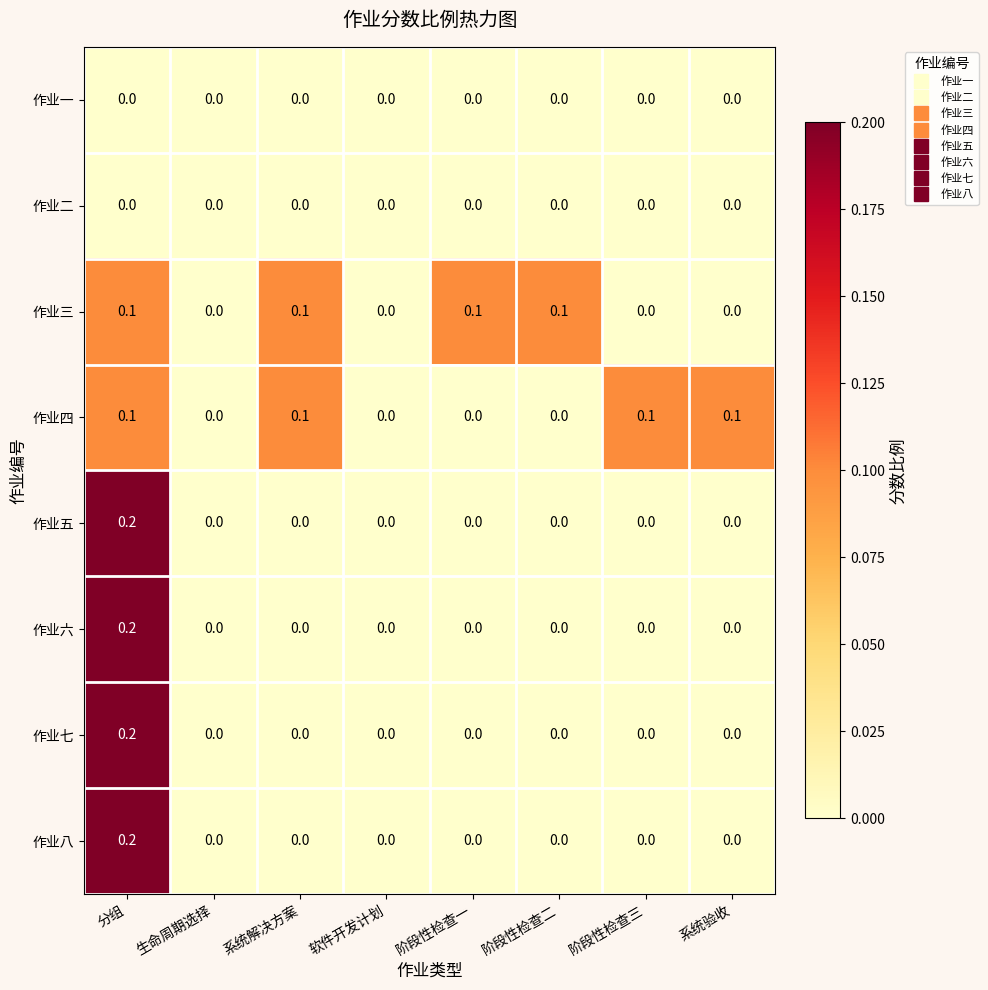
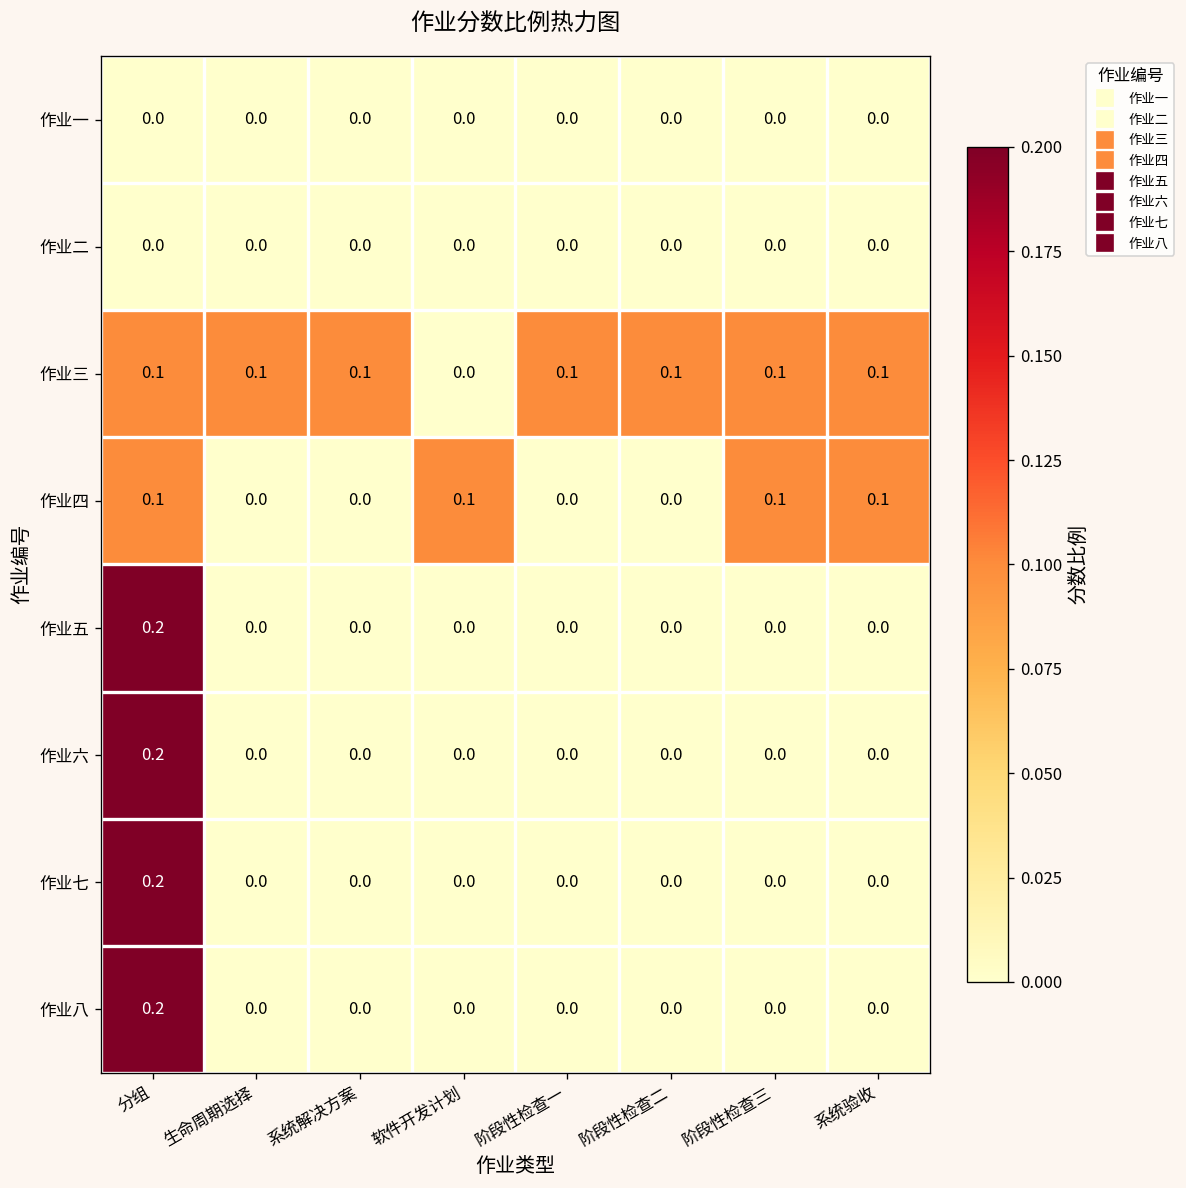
作业三, 生命周期选择: 0.0 -> 0.1
作业三, 阶段性检查三: 0.0 -> 0.1
作业三, 系统验收: 0.0 -> 0.1
作业四, 系统解决方案: 0.1 -> 0.0
作业四, 软件开发计划: 0.0 -> 0.1
